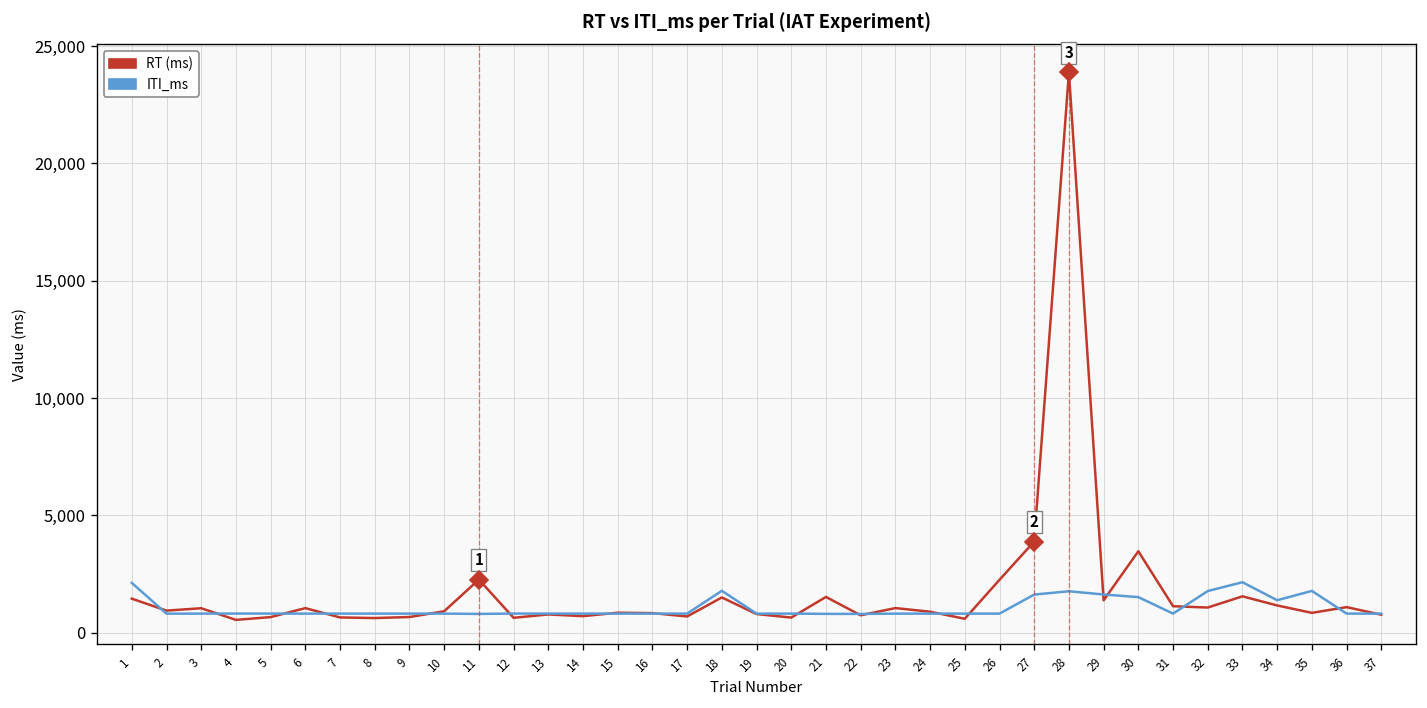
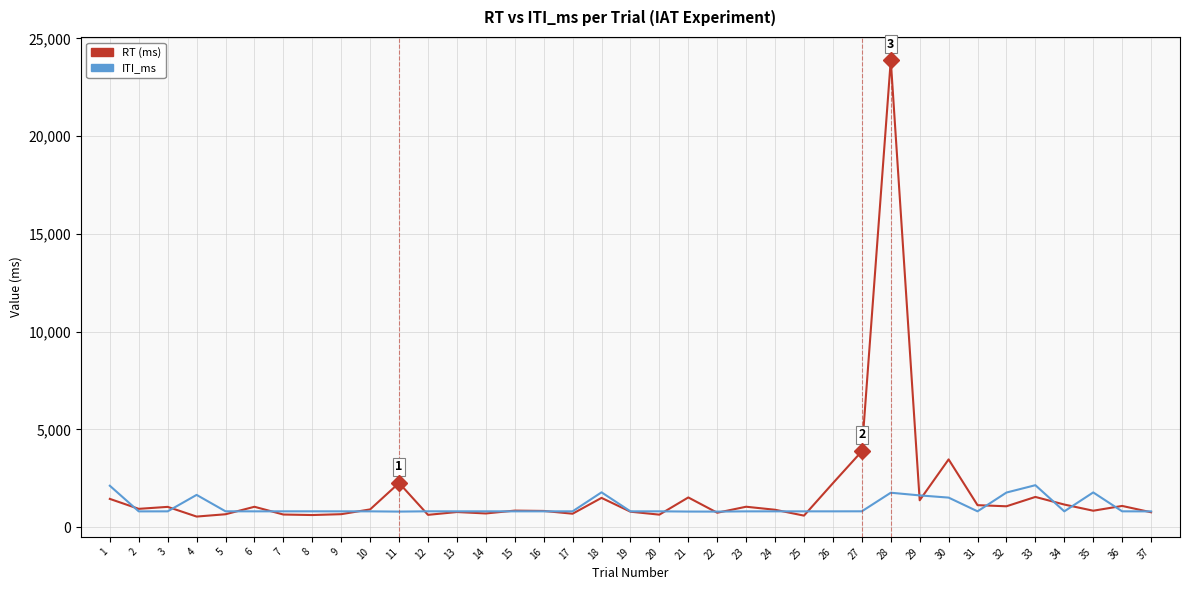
ITI_ms, 4: 800 -> 1,600
ITI_ms, 27: 1,600 -> 800
ITI_ms, 34: 1,400 -> 800
